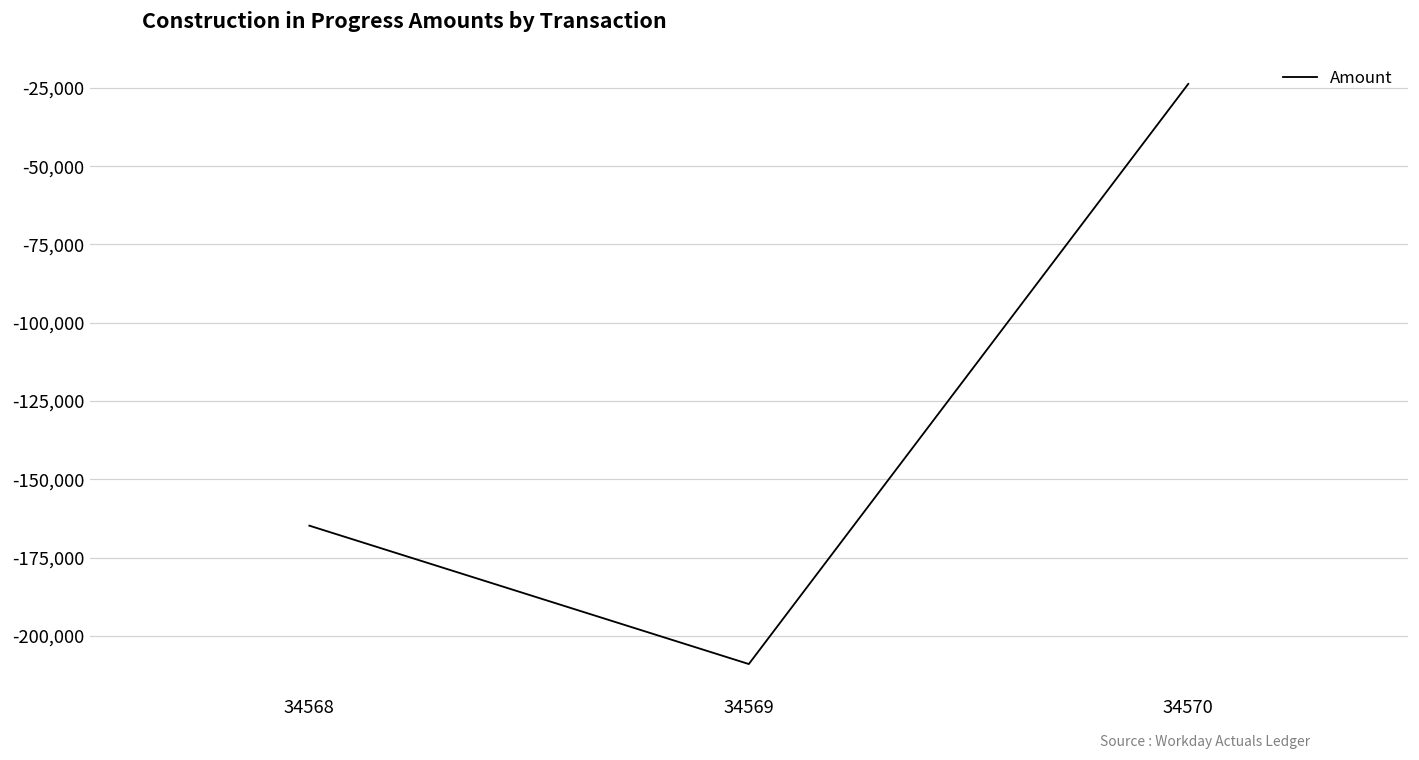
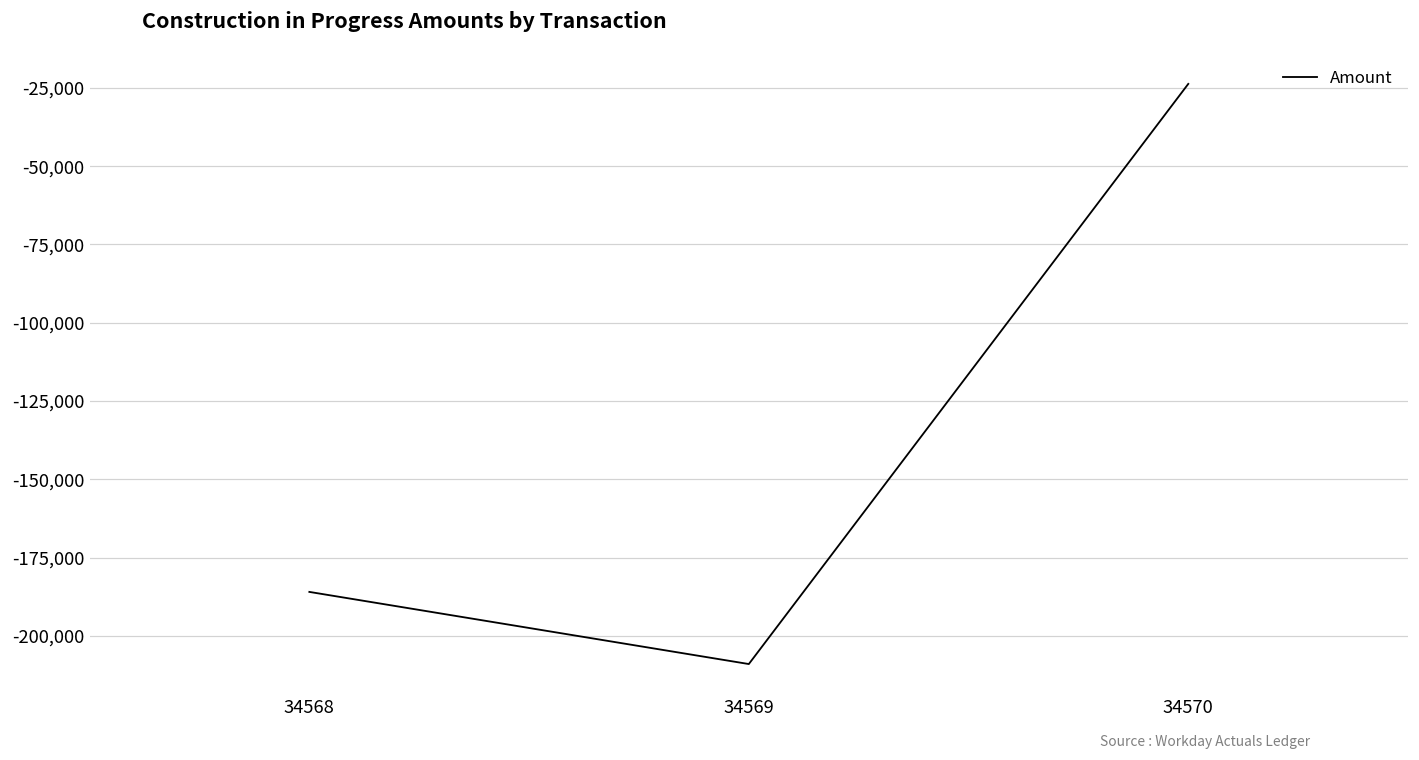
34568: -165,000 -> -186,000
